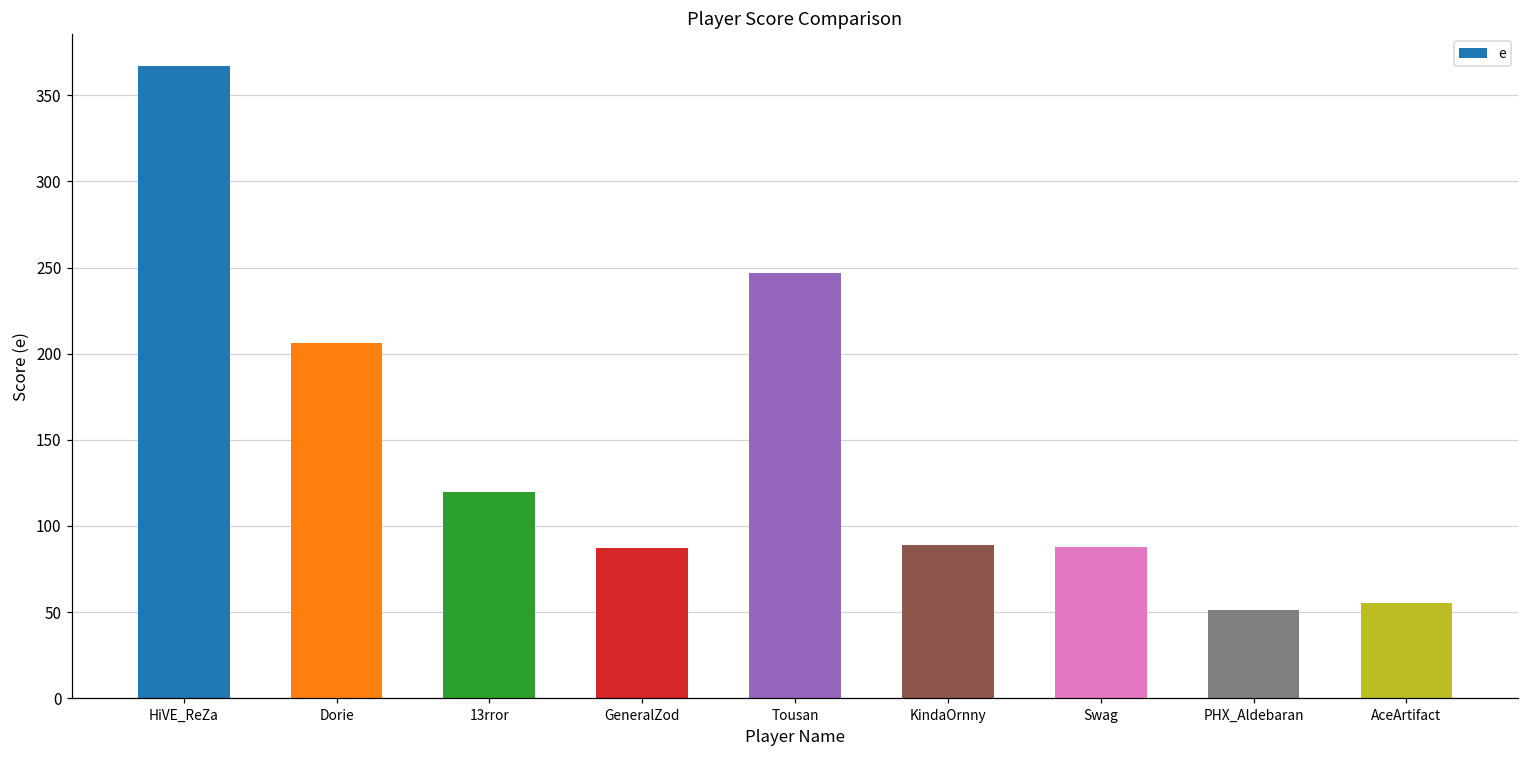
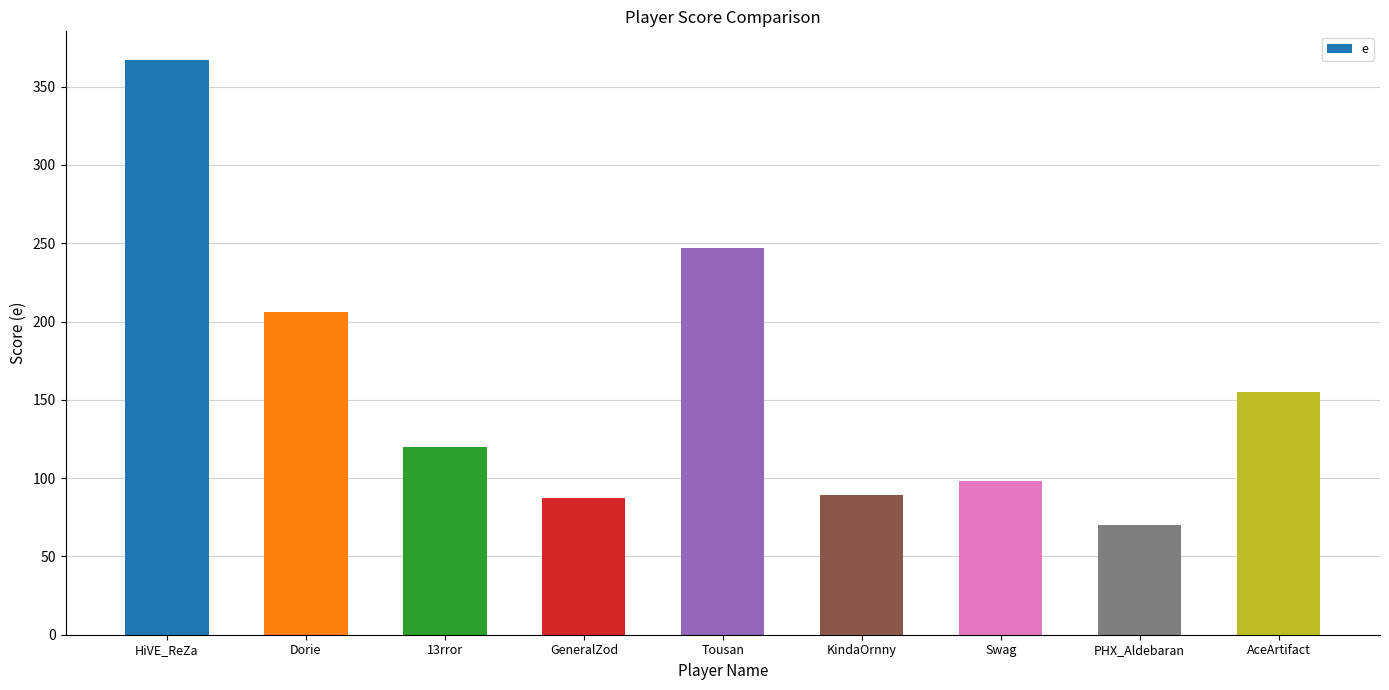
Swag: 88 -> 98
PHX_Aldebaran: 51 -> 70
AceArtifact: 55 -> 155
